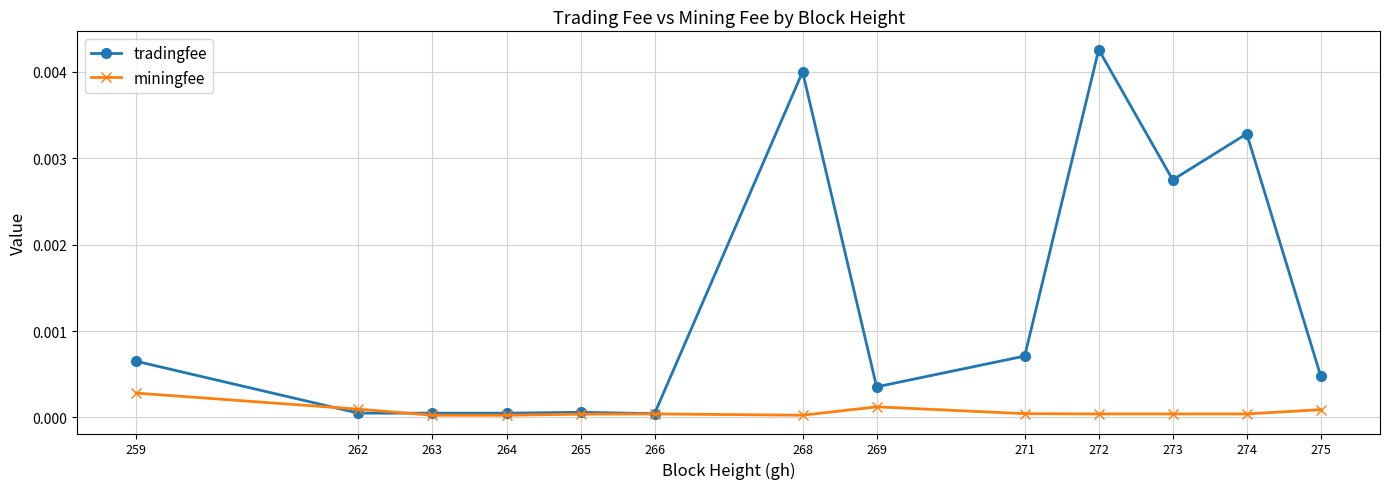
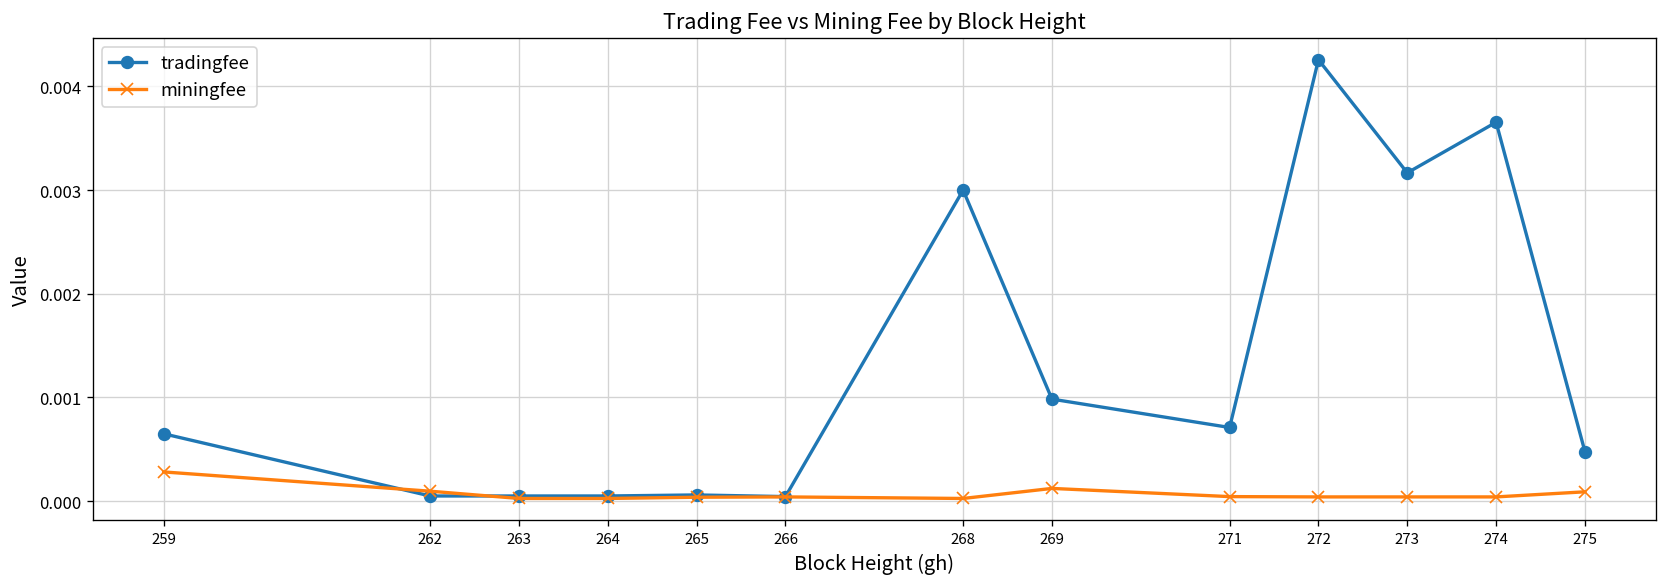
tradingfee, 268: 0.004 -> 0.003
tradingfee, 269: 0.0004 -> 0.0010
tradingfee, 273: 0.0028 -> 0.0032
tradingfee, 274: 0.0033 -> 0.0037
